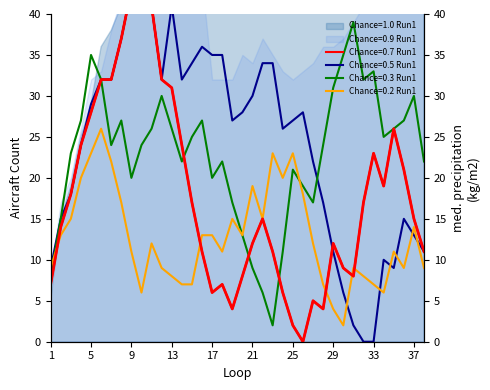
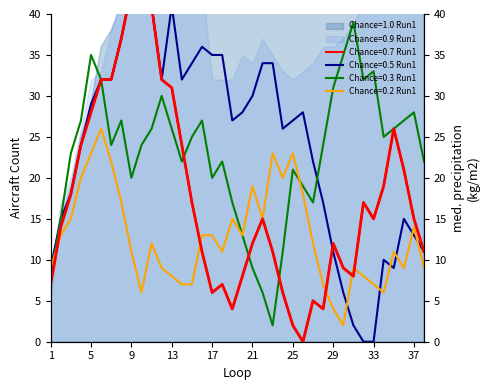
Chance=0.7 Run1, 33: 23 -> 15
Chance=0.3 Run1, 37: 30 -> 28
